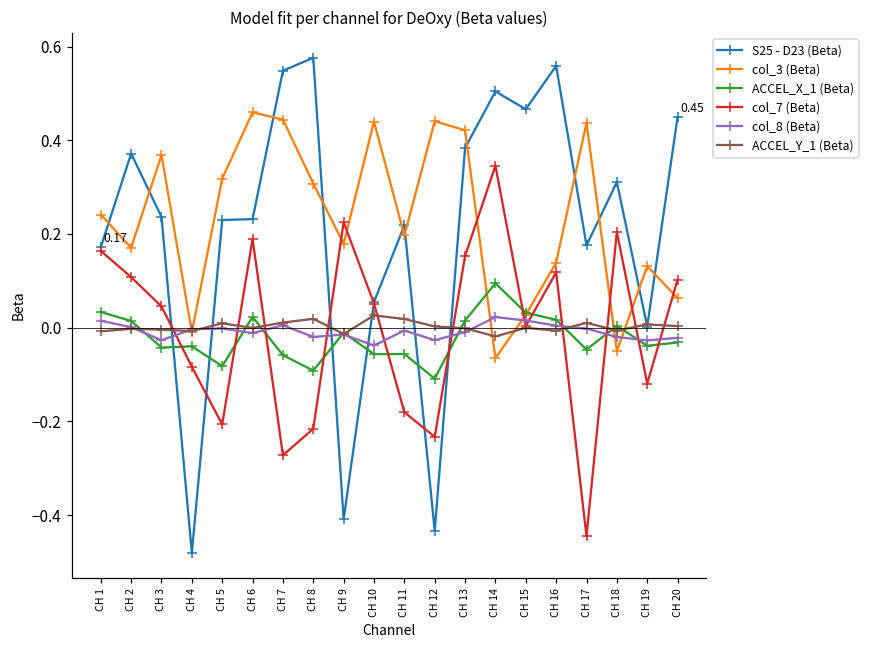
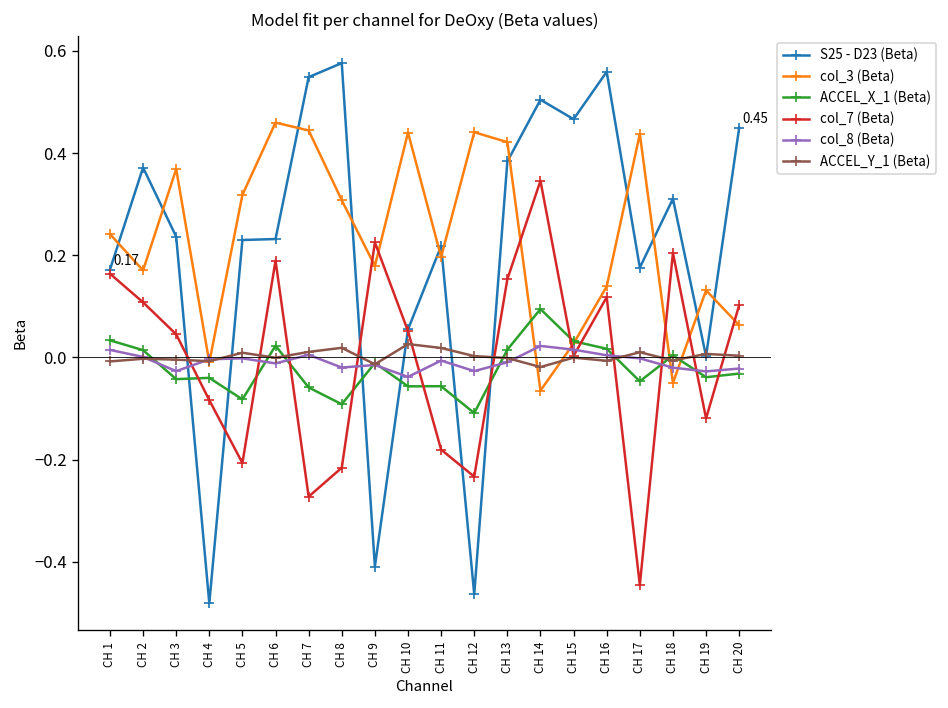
S25 - D23 (Beta), CH 12: -0.43 -> -0.46
